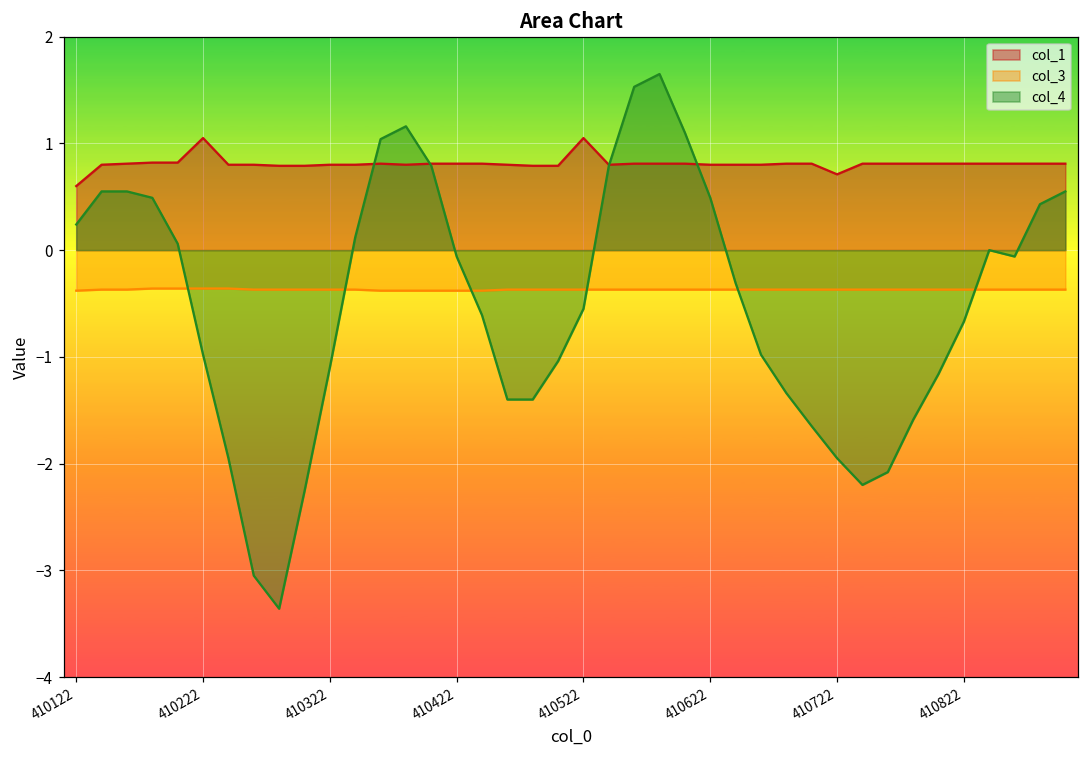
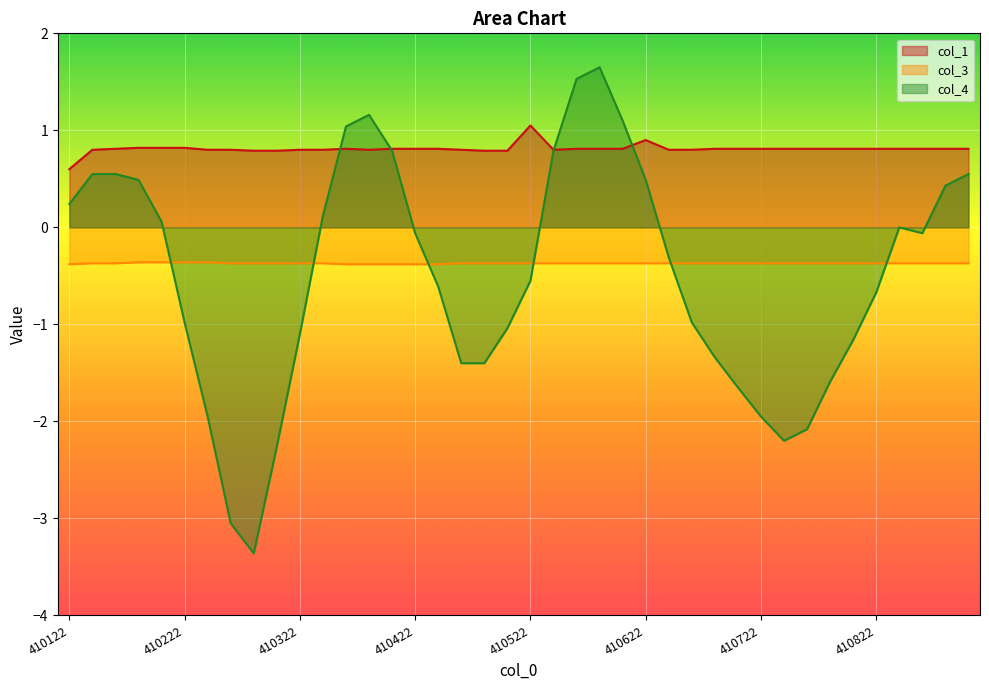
col_1, 410222: 1.1 -> 0.8
col_1, 410622: 0.8 -> 0.9
col_1, 410722: 0.7 -> 0.8
